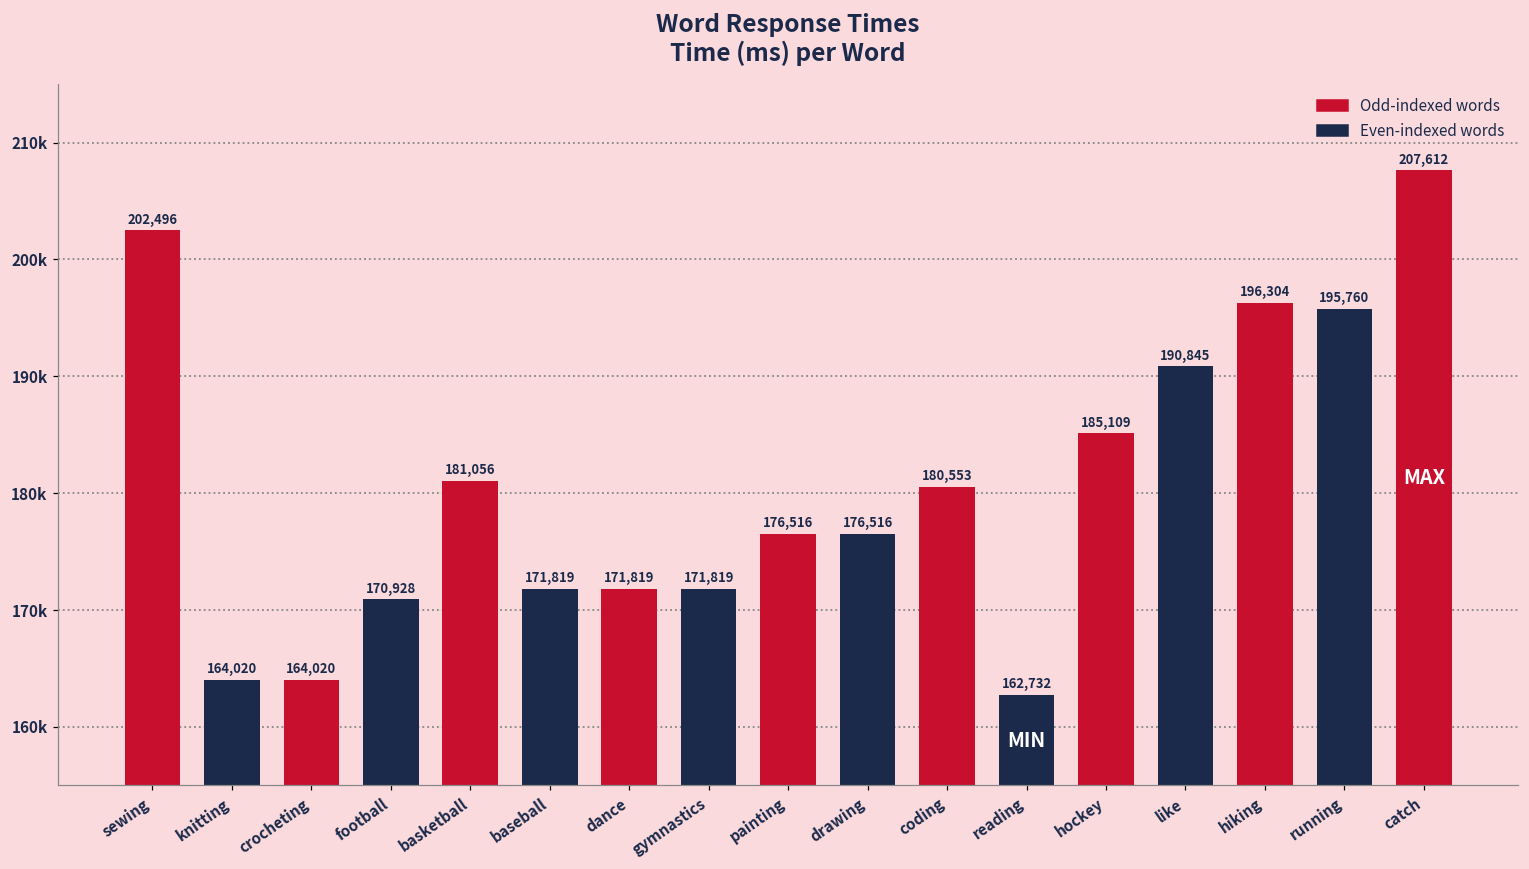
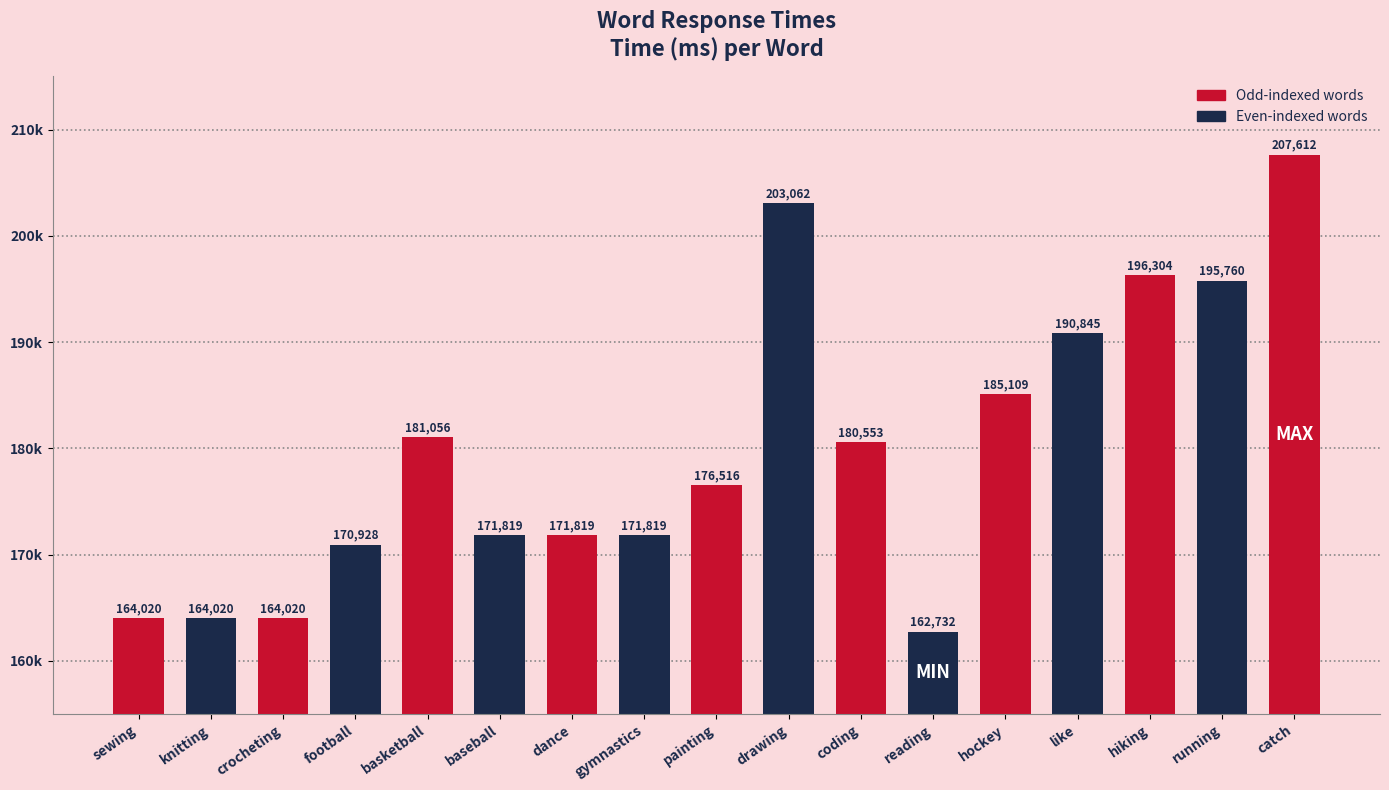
sewing: 202,496 -> 164,020
drawing: 176,516 -> 203,062
